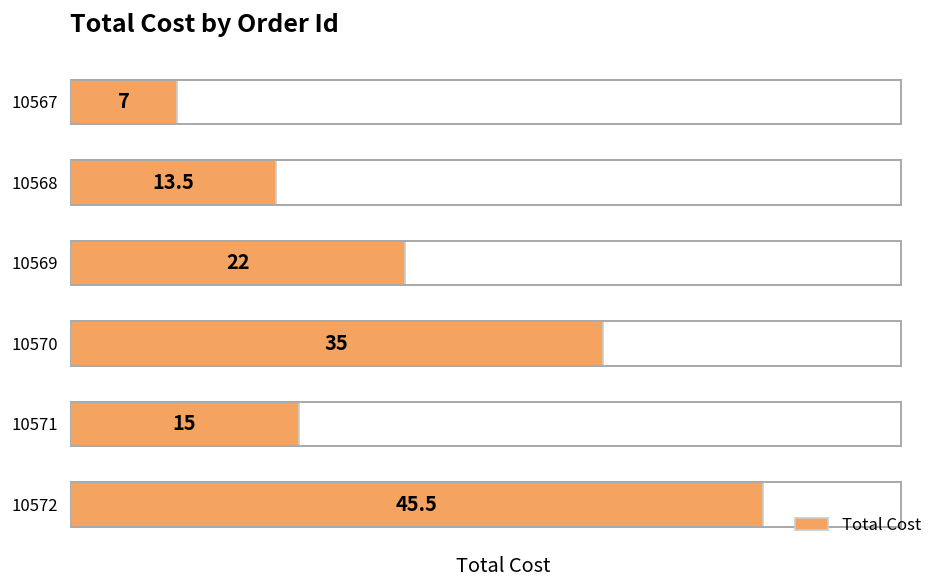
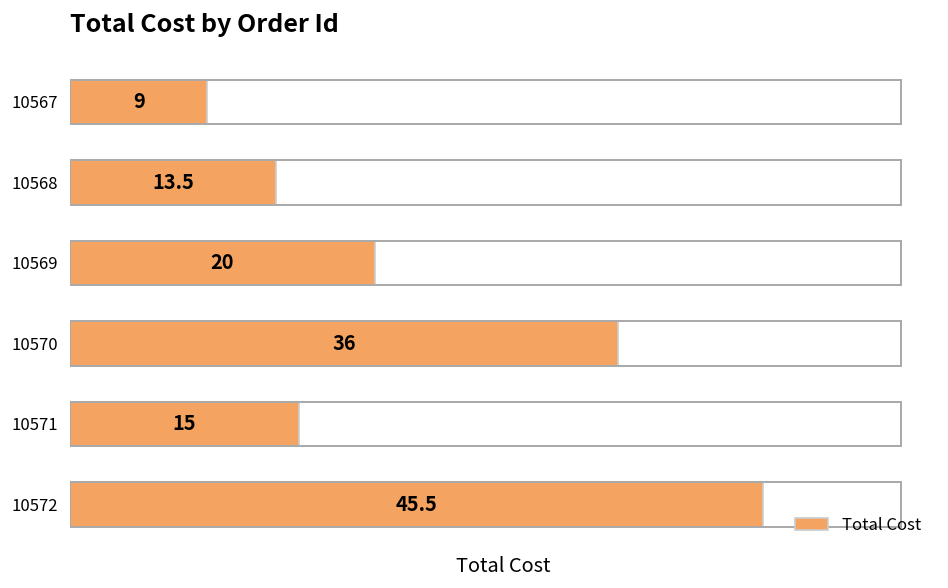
10567: 7 -> 9
10569: 22 -> 20
10570: 35 -> 36
